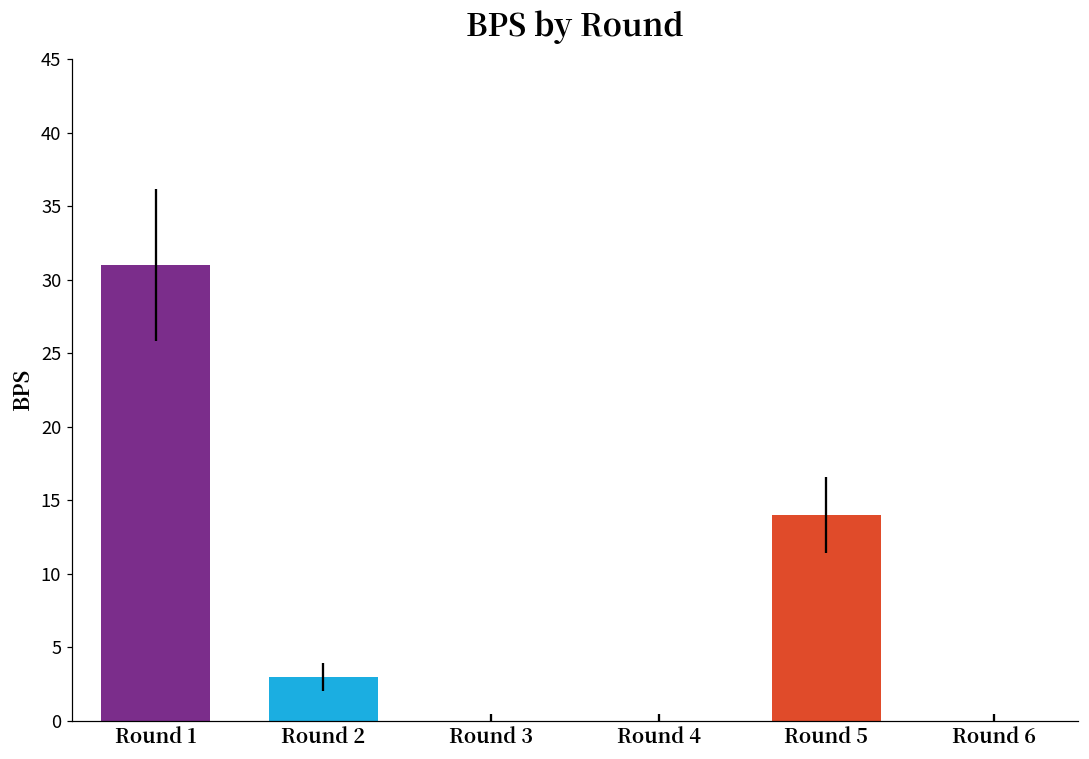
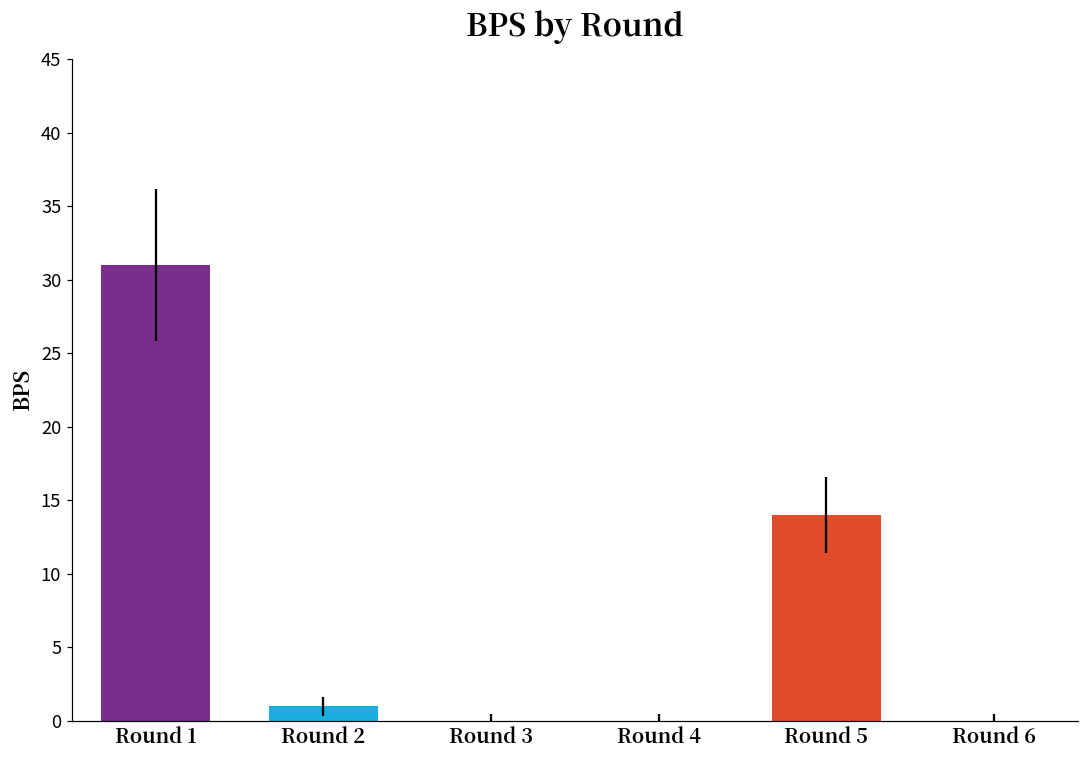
Round 2: 3 -> 1
